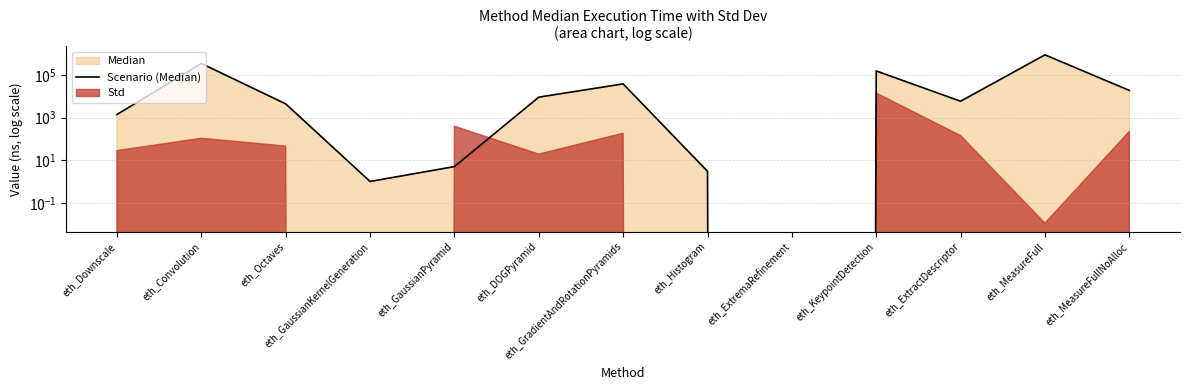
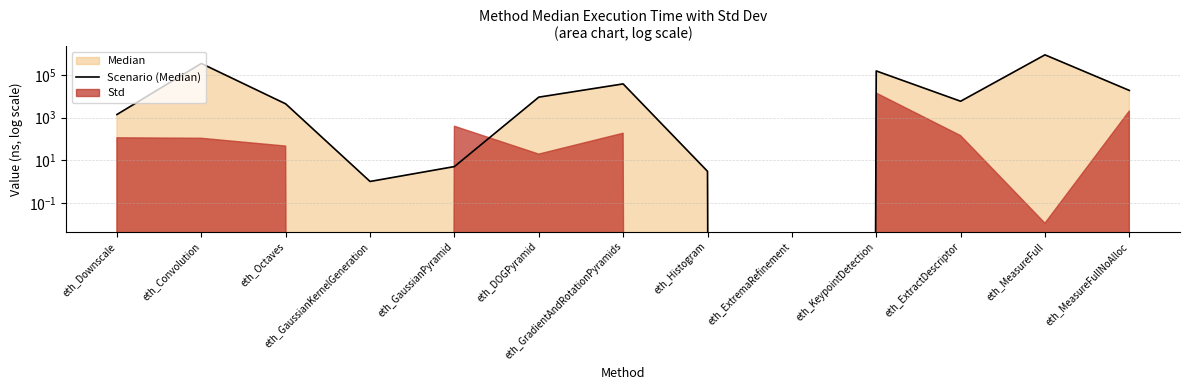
Std, eth_Downscale: 30 -> 100
Std, eth_MeasureFullNoAlloc: 200 -> 2000
